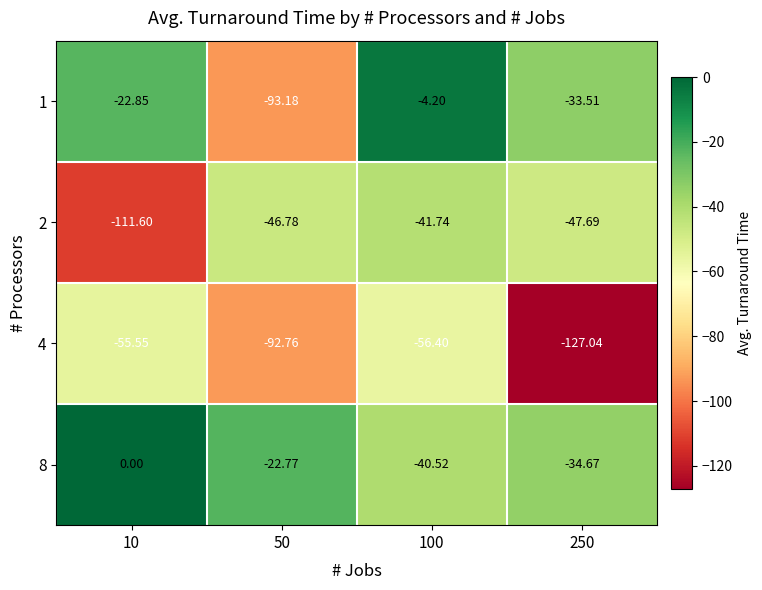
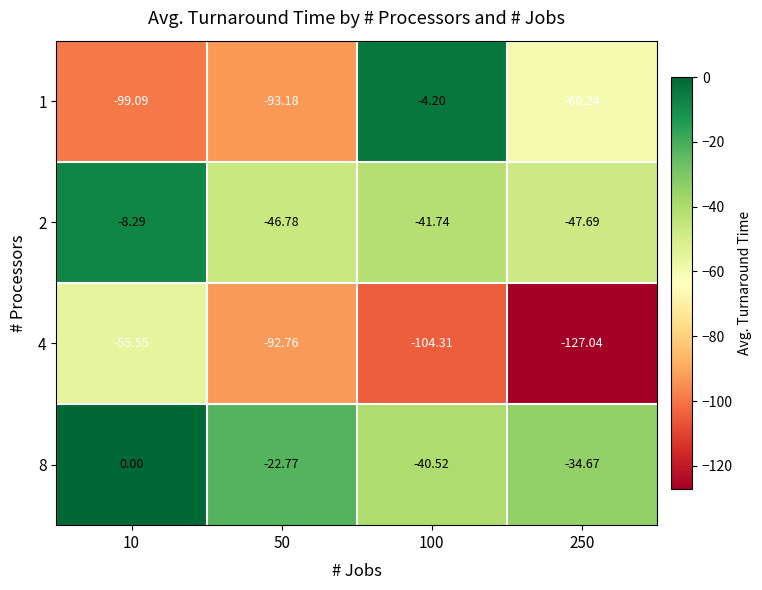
1, 10: -22.85 -> -99.09
1, 250: -33.51 -> -60.24
2, 10: -111.60 -> -8.29
4, 100: -56.40 -> -104.31
